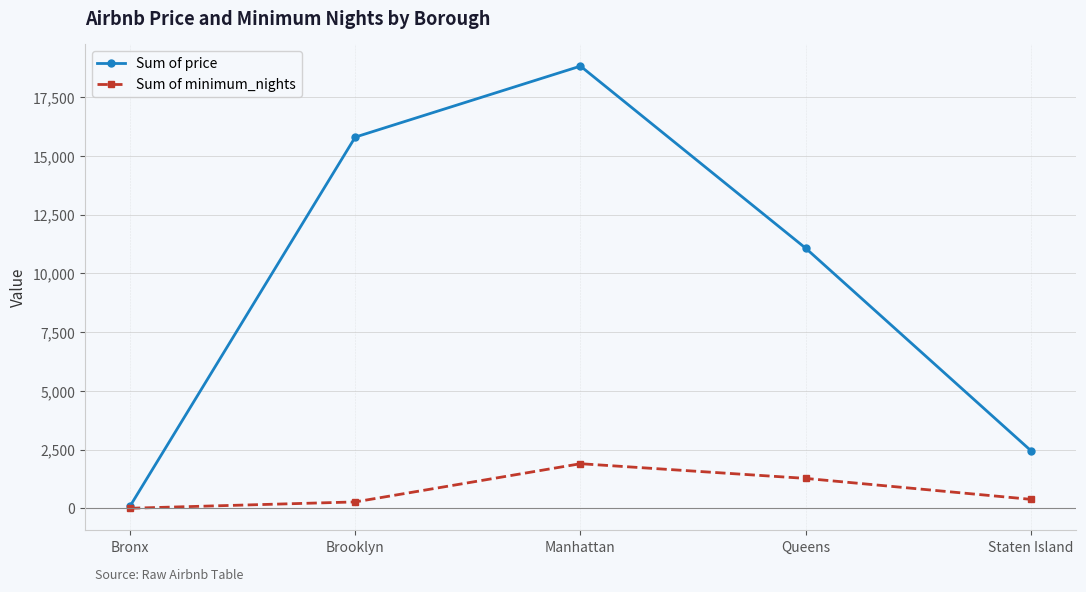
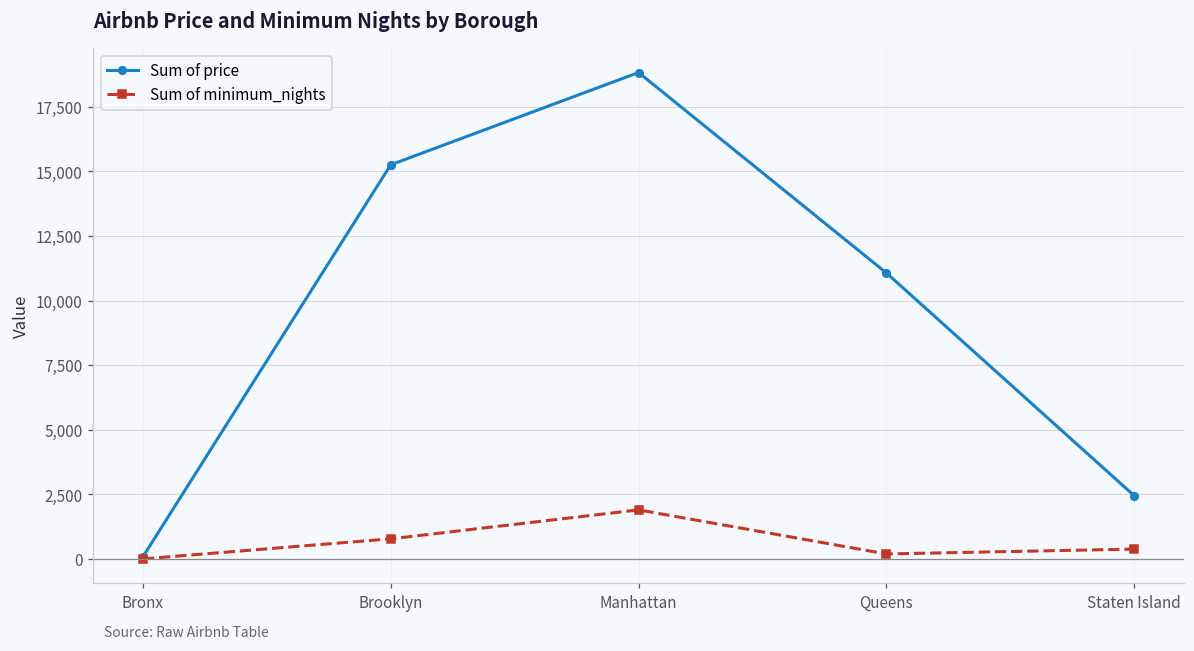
Sum of price, Brooklyn: 15,800 -> 15,300
Sum of minimum_nights, Brooklyn: 300 -> 800
Sum of minimum_nights, Queens: 1,300 -> 200
